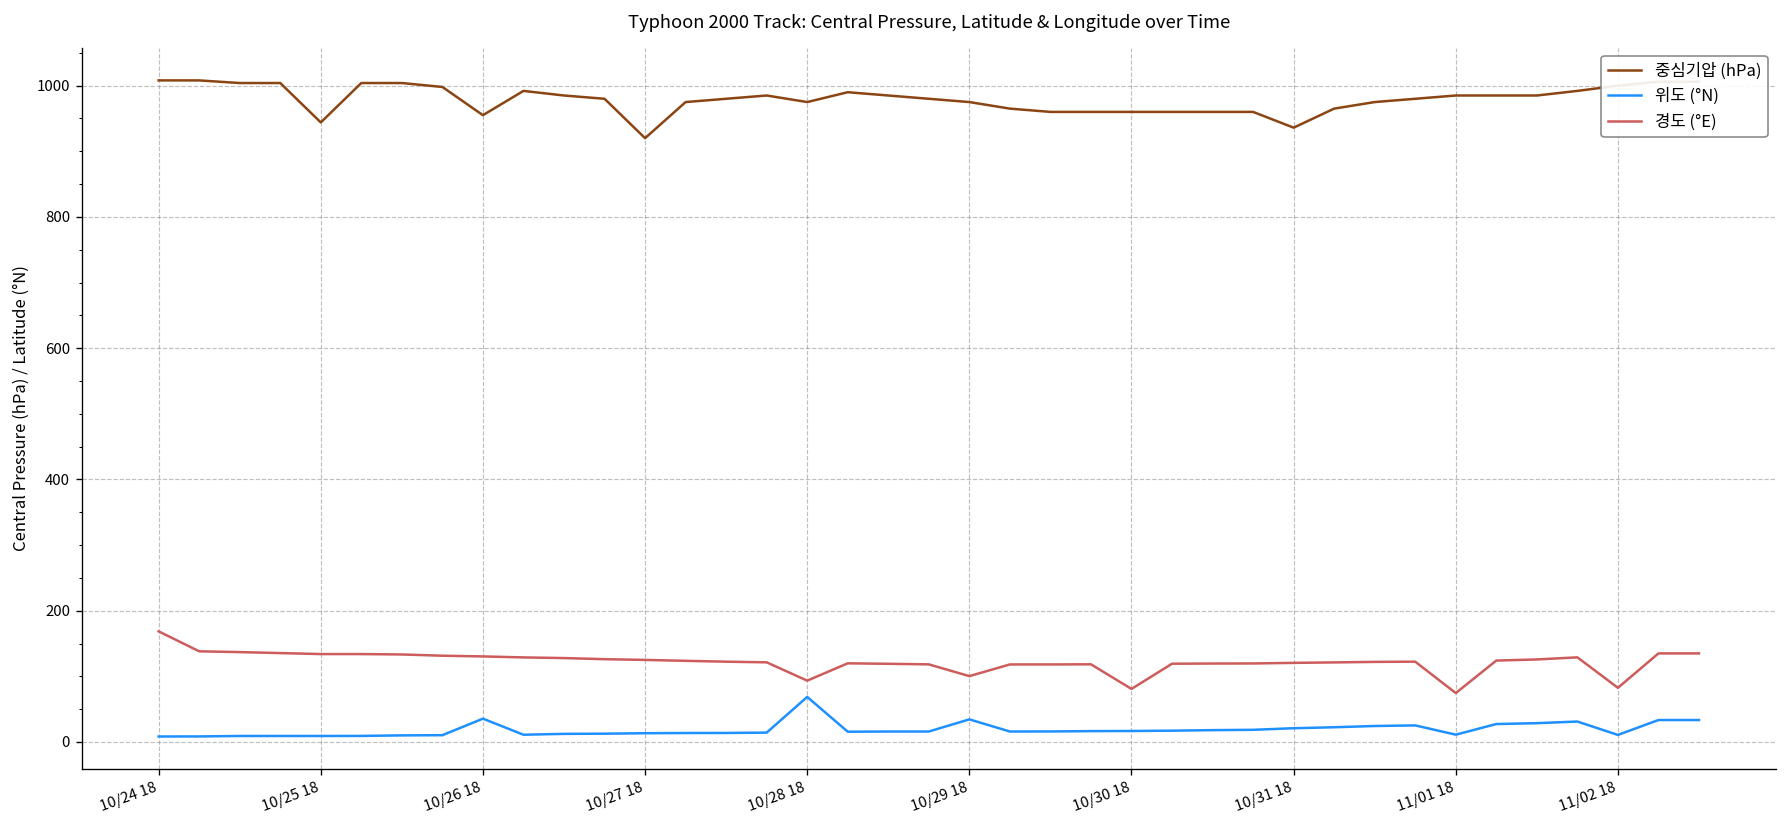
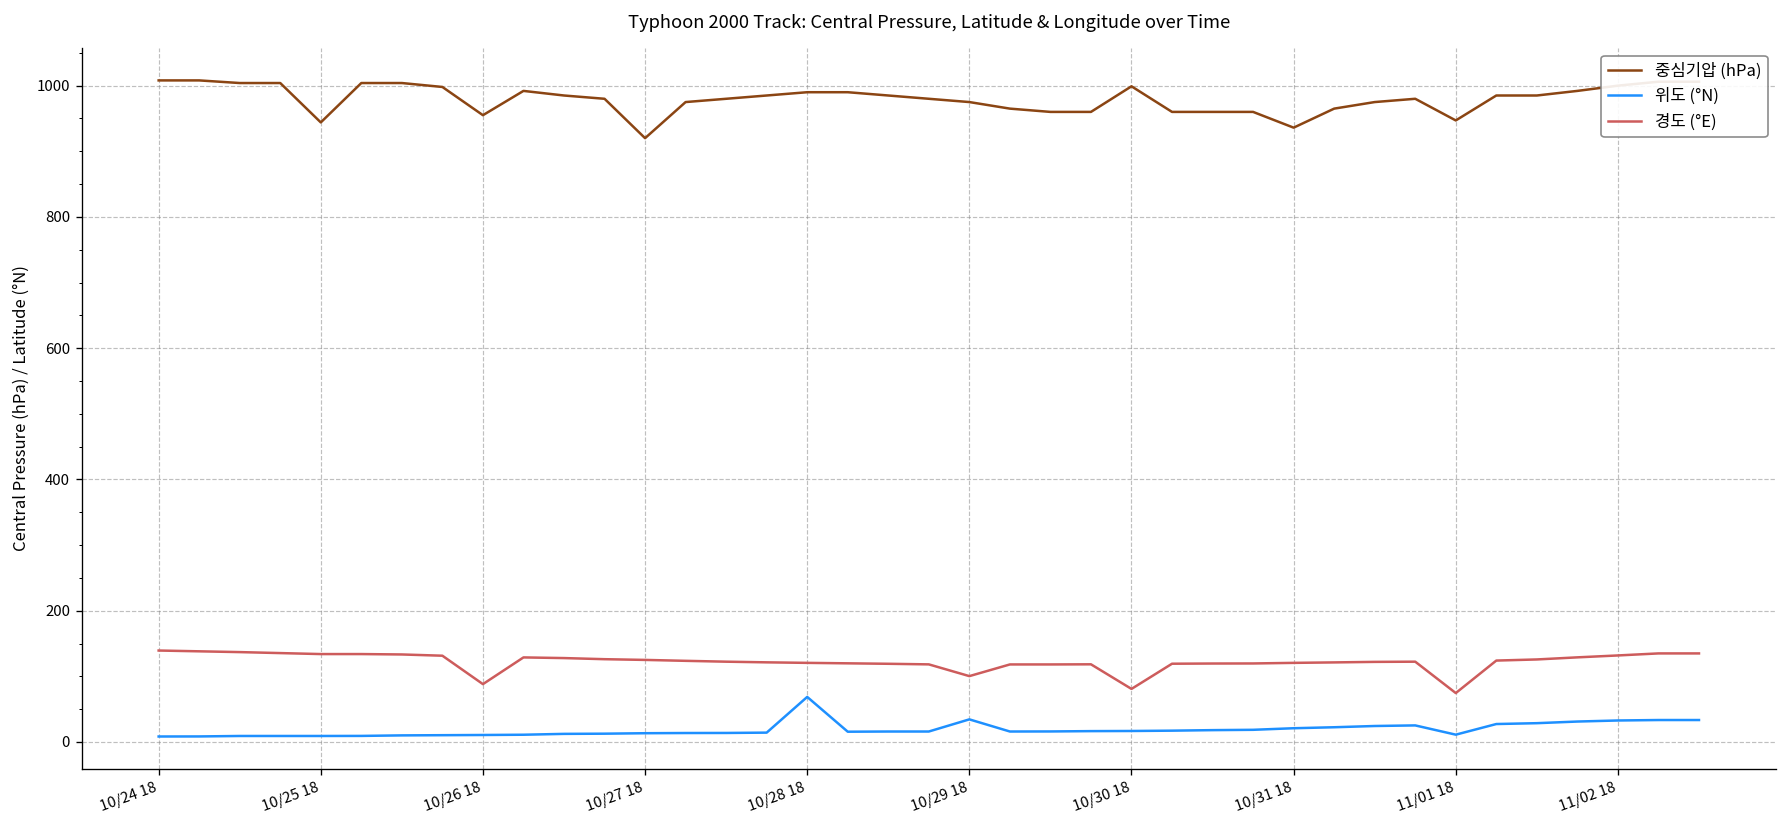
경도 (°E), 10/24 18: 170 -> 140
위도 (°N), 10/26 18: 40 -> 10
경도 (°E), 10/26 18: 130 -> 90
중심기압 (hPa), 10/28 18: 980 -> 990
경도 (°E), 10/28 18: 90 -> 120
중심기압 (hPa), 10/30 18: 960 -> 1000
중심기압 (hPa), 11/01 18: 990 -> 950
위도 (°N), 11/02 18: 10 -> 30
경도 (°E), 11/02 18: 80 -> 130
